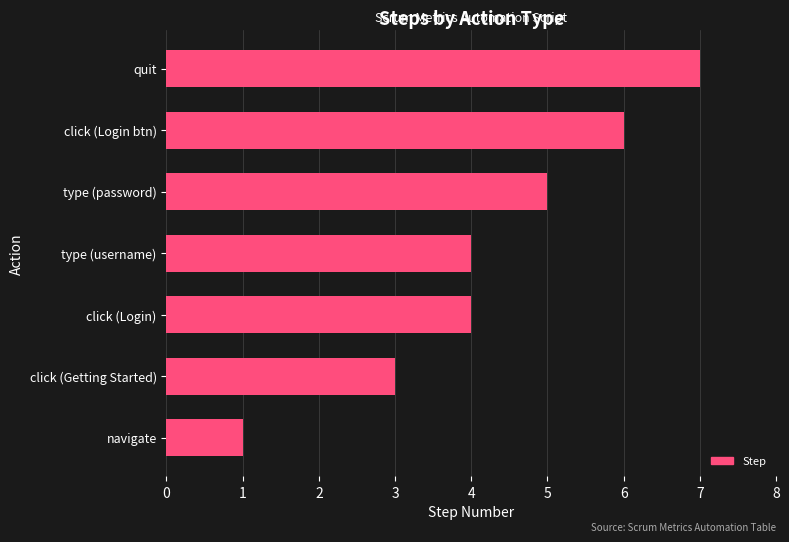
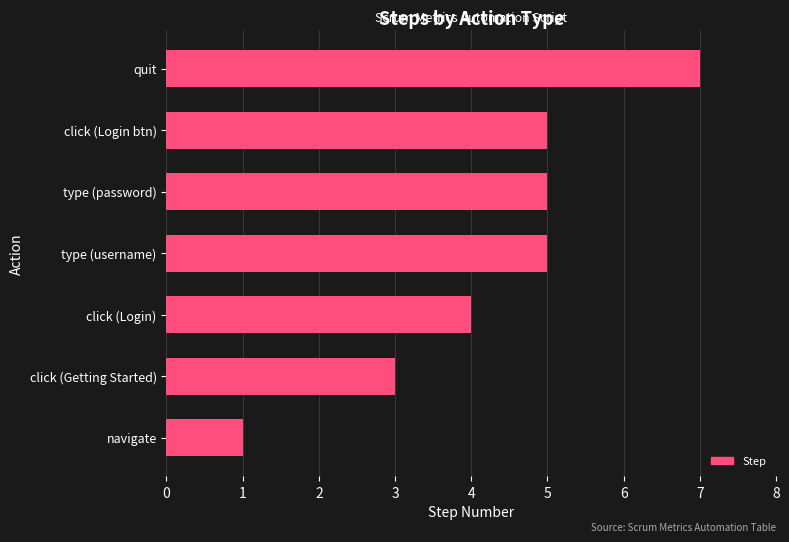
click (Login btn): 6 -> 5
type (username): 4 -> 5
